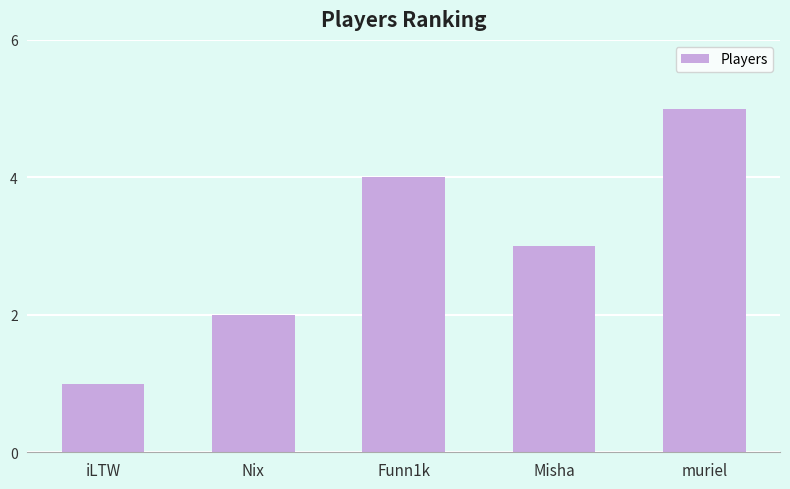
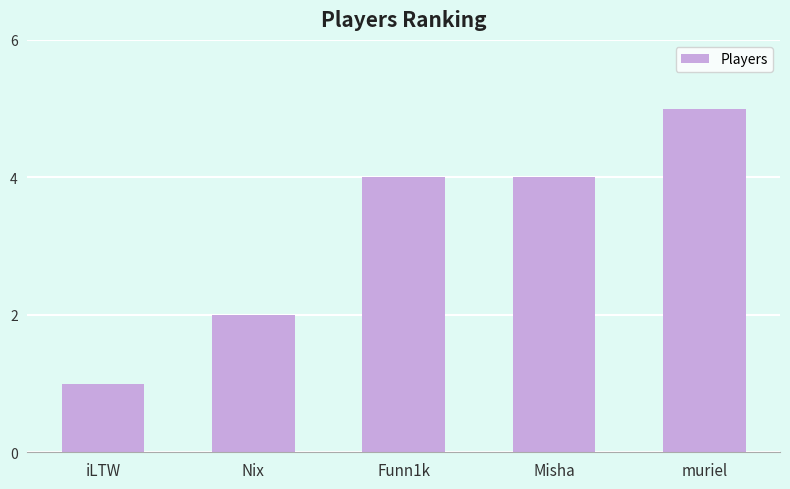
Misha: 3 -> 4
